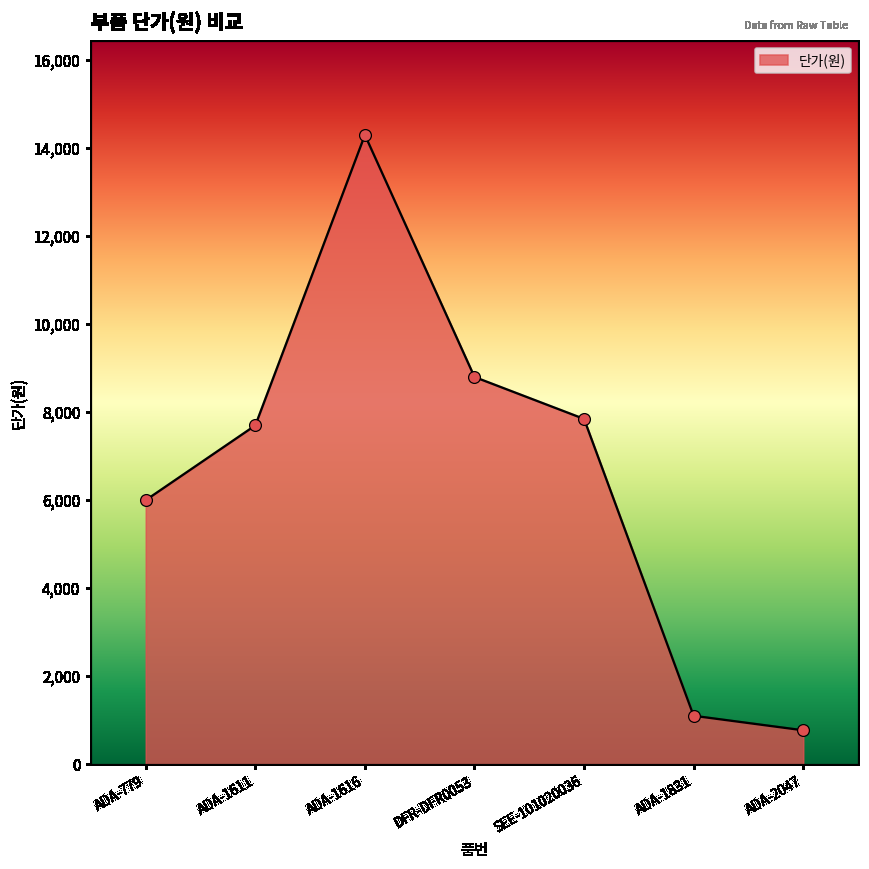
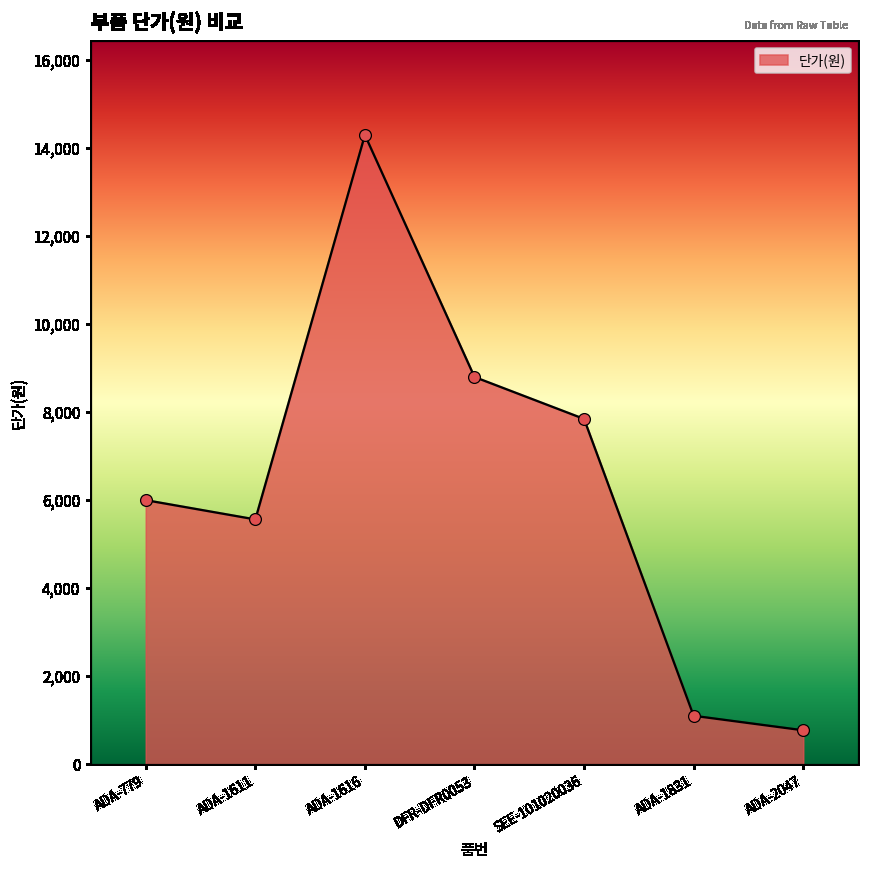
ADA-1611: 7,700 -> 5,600
